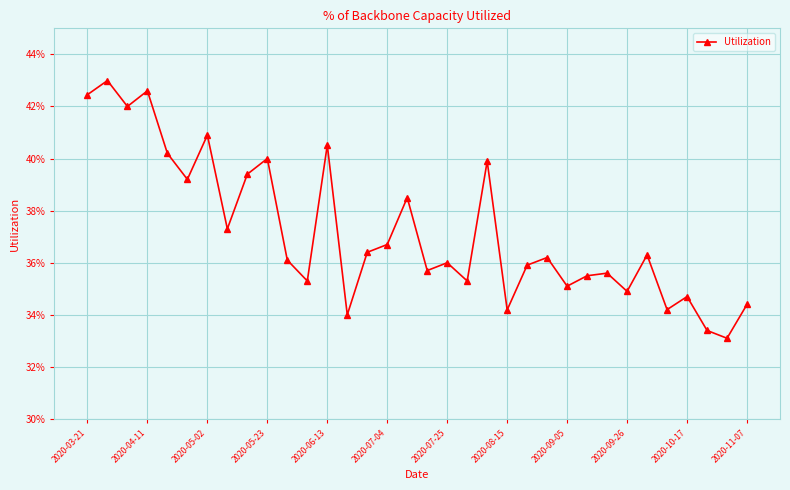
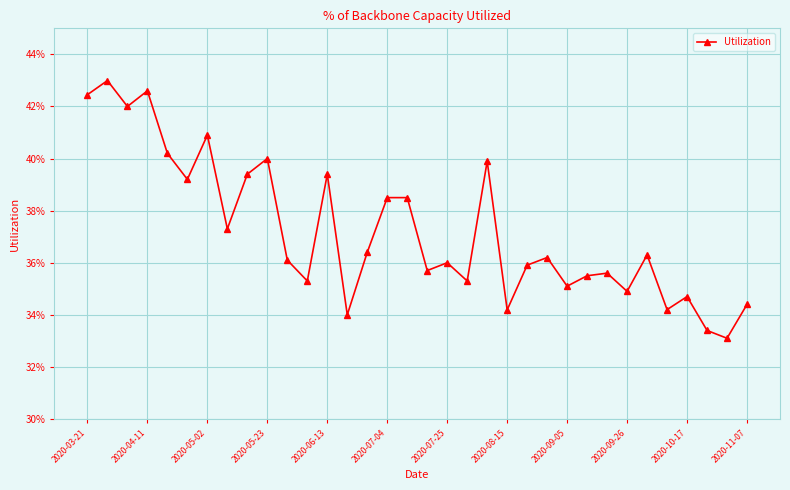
2020-06-13: 40.5% -> 39.4%
2020-07-04: 36.7% -> 38.5%
